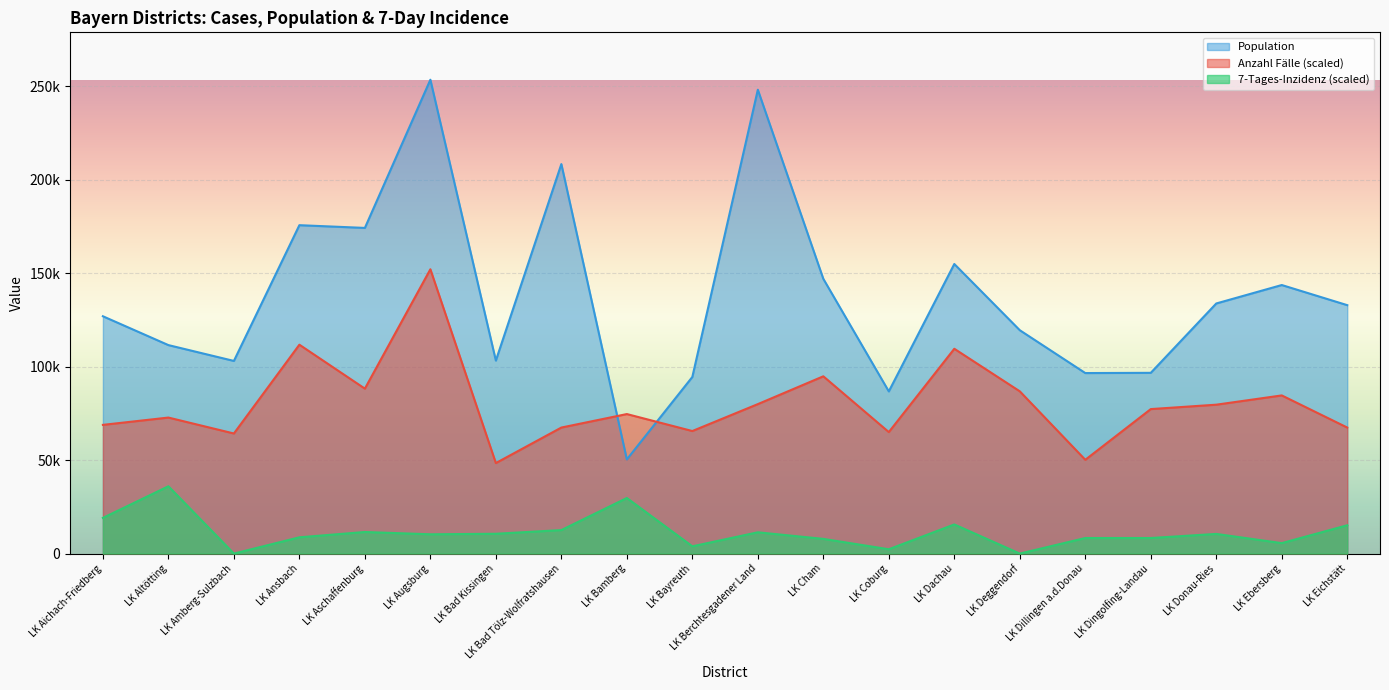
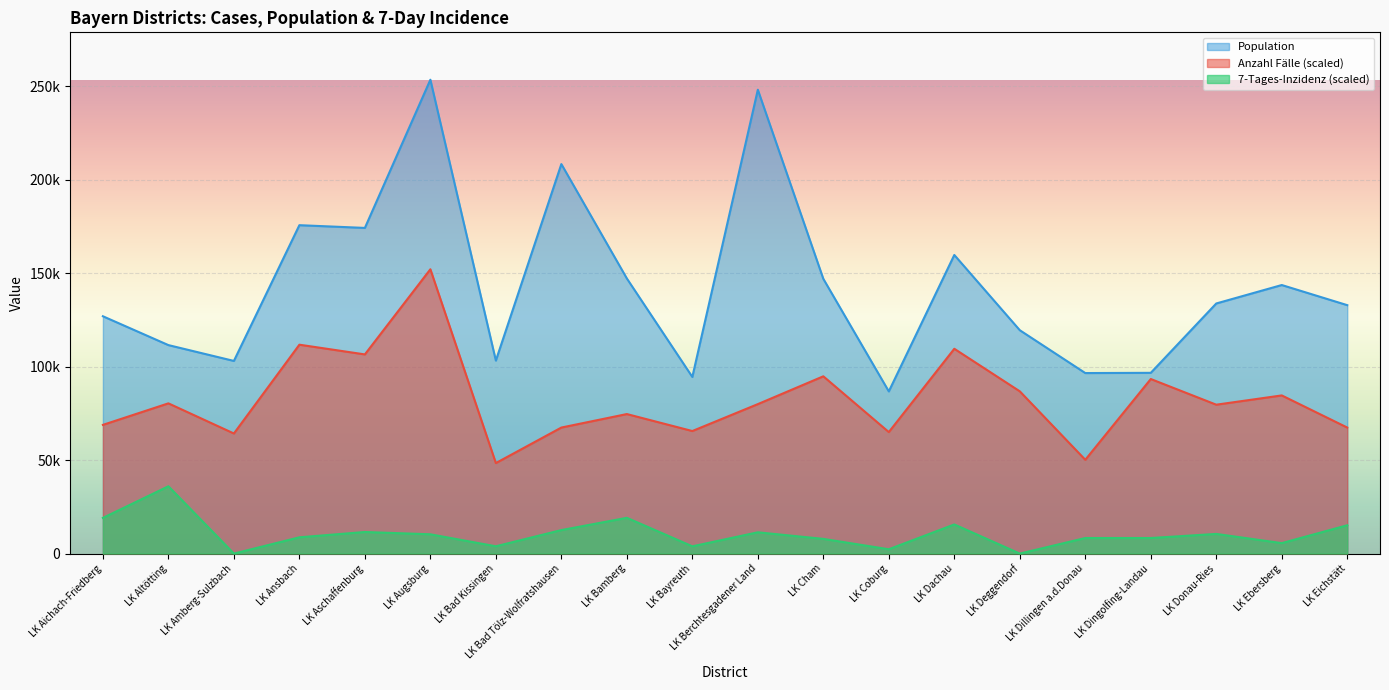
Anzahl Fälle (scaled), LK Altötting: 73000 -> 80000
Anzahl Fälle (scaled), LK Aschaffenburg: 88000 -> 107000
7-Tages-Inzidenz (scaled), LK Bad Kissingen: 11000 -> 4000
Population, LK Bamberg: 50000 -> 147000
7-Tages-Inzidenz (scaled), LK Bamberg: 30000 -> 19000
Population, LK Dachau: 155000 -> 160000
Anzahl Fälle (scaled), LK Dingolfing-Landau: 77000 -> 93000
